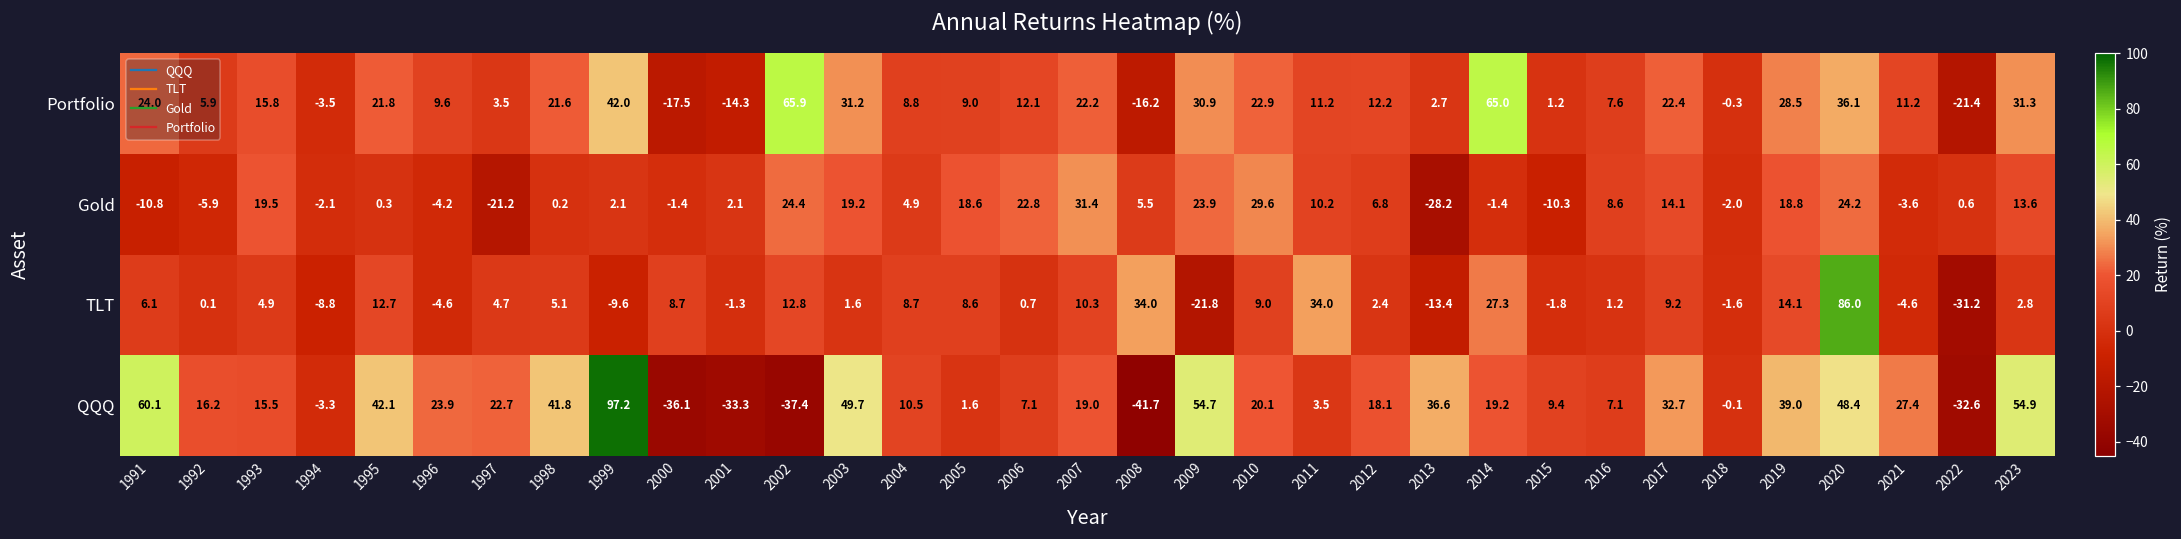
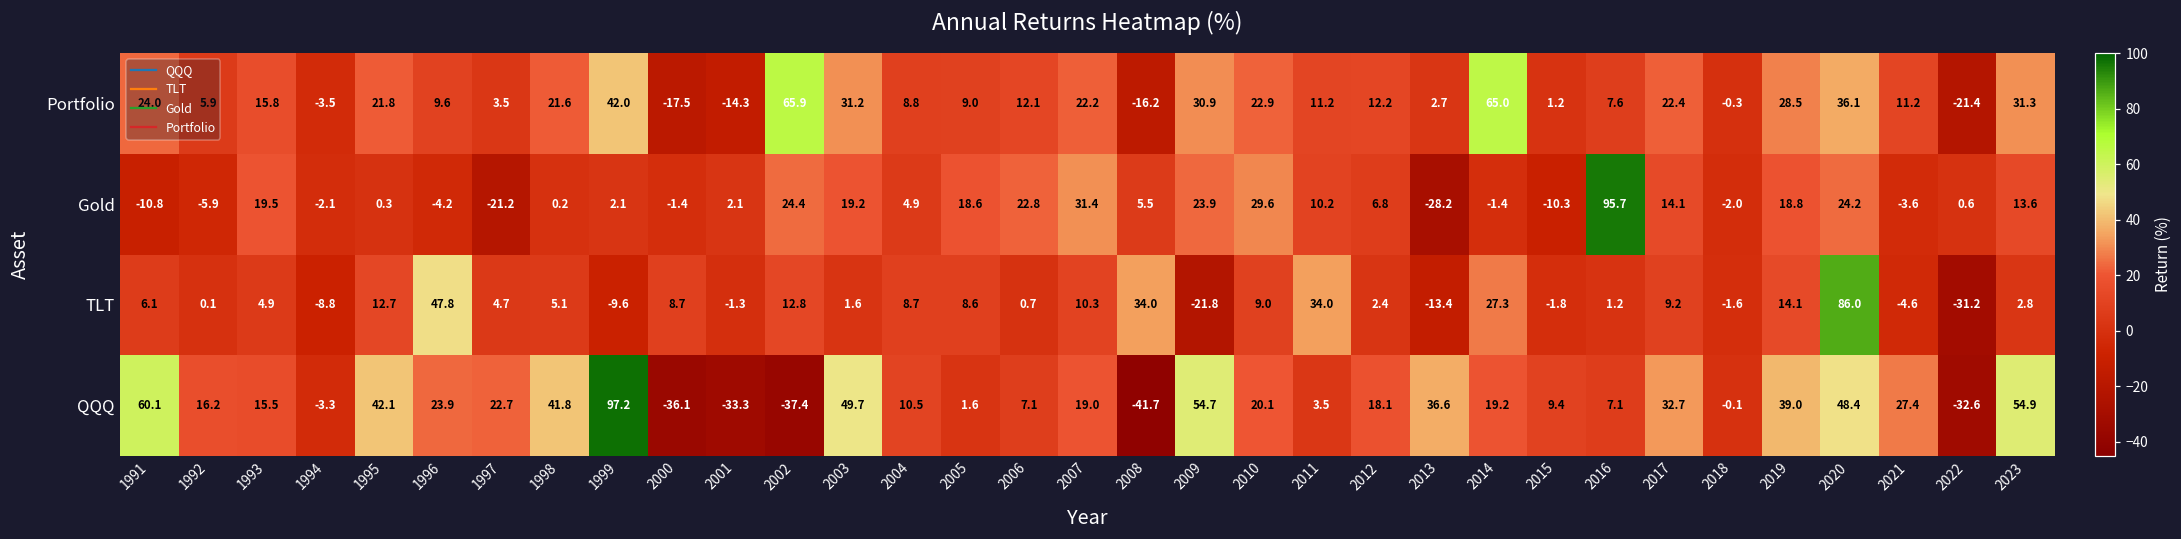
Gold, 2016: 8.6 -> 95.7
TLT, 1996: -4.6 -> 47.8
